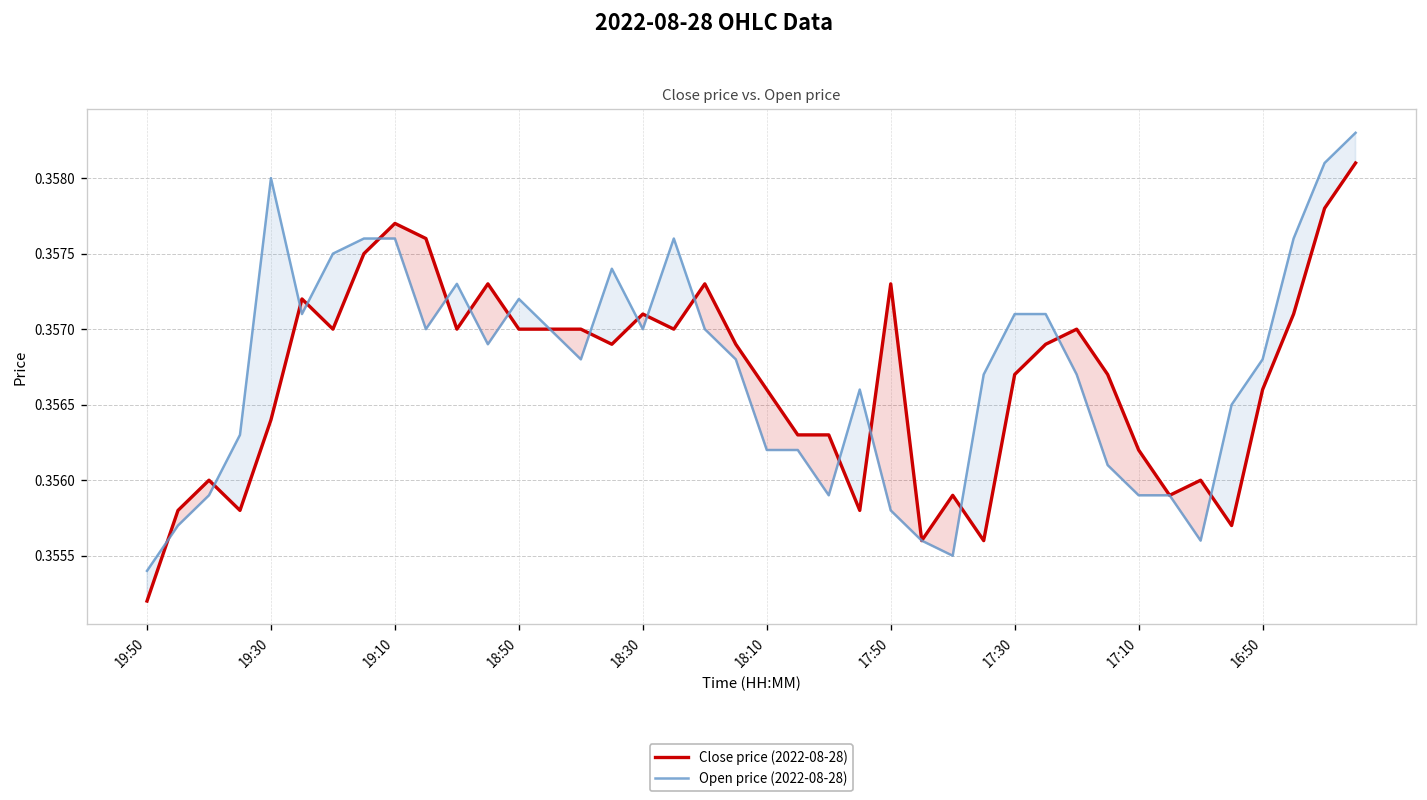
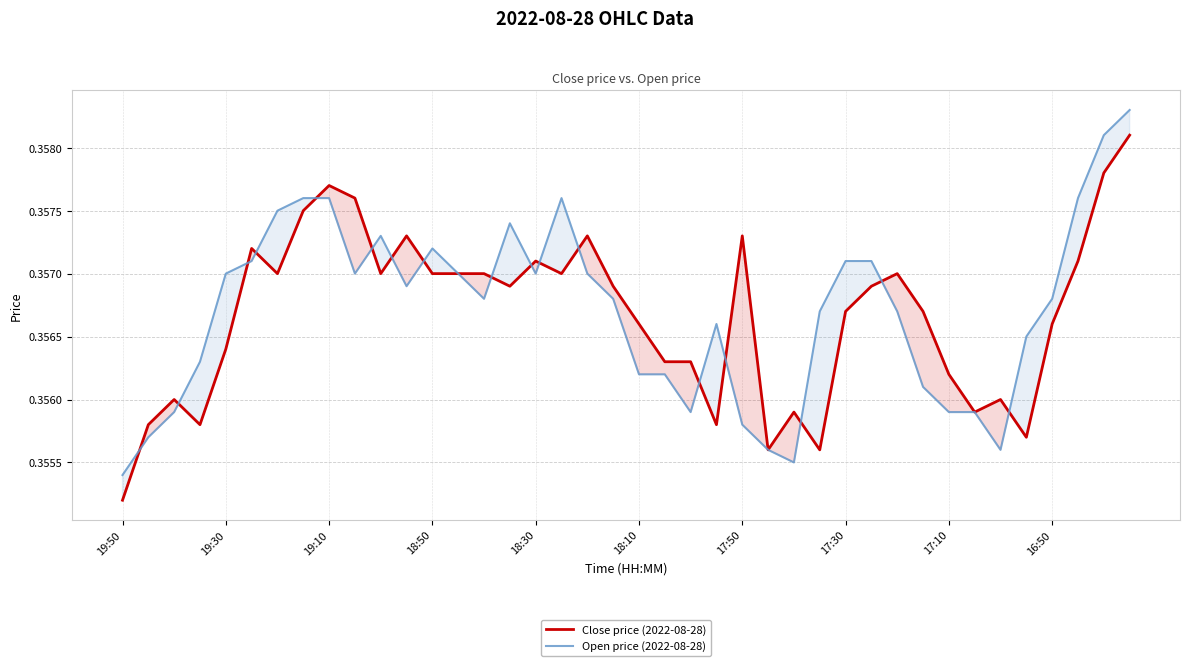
Open price (2022-08-28), 19:30: 0.358 -> 0.357
